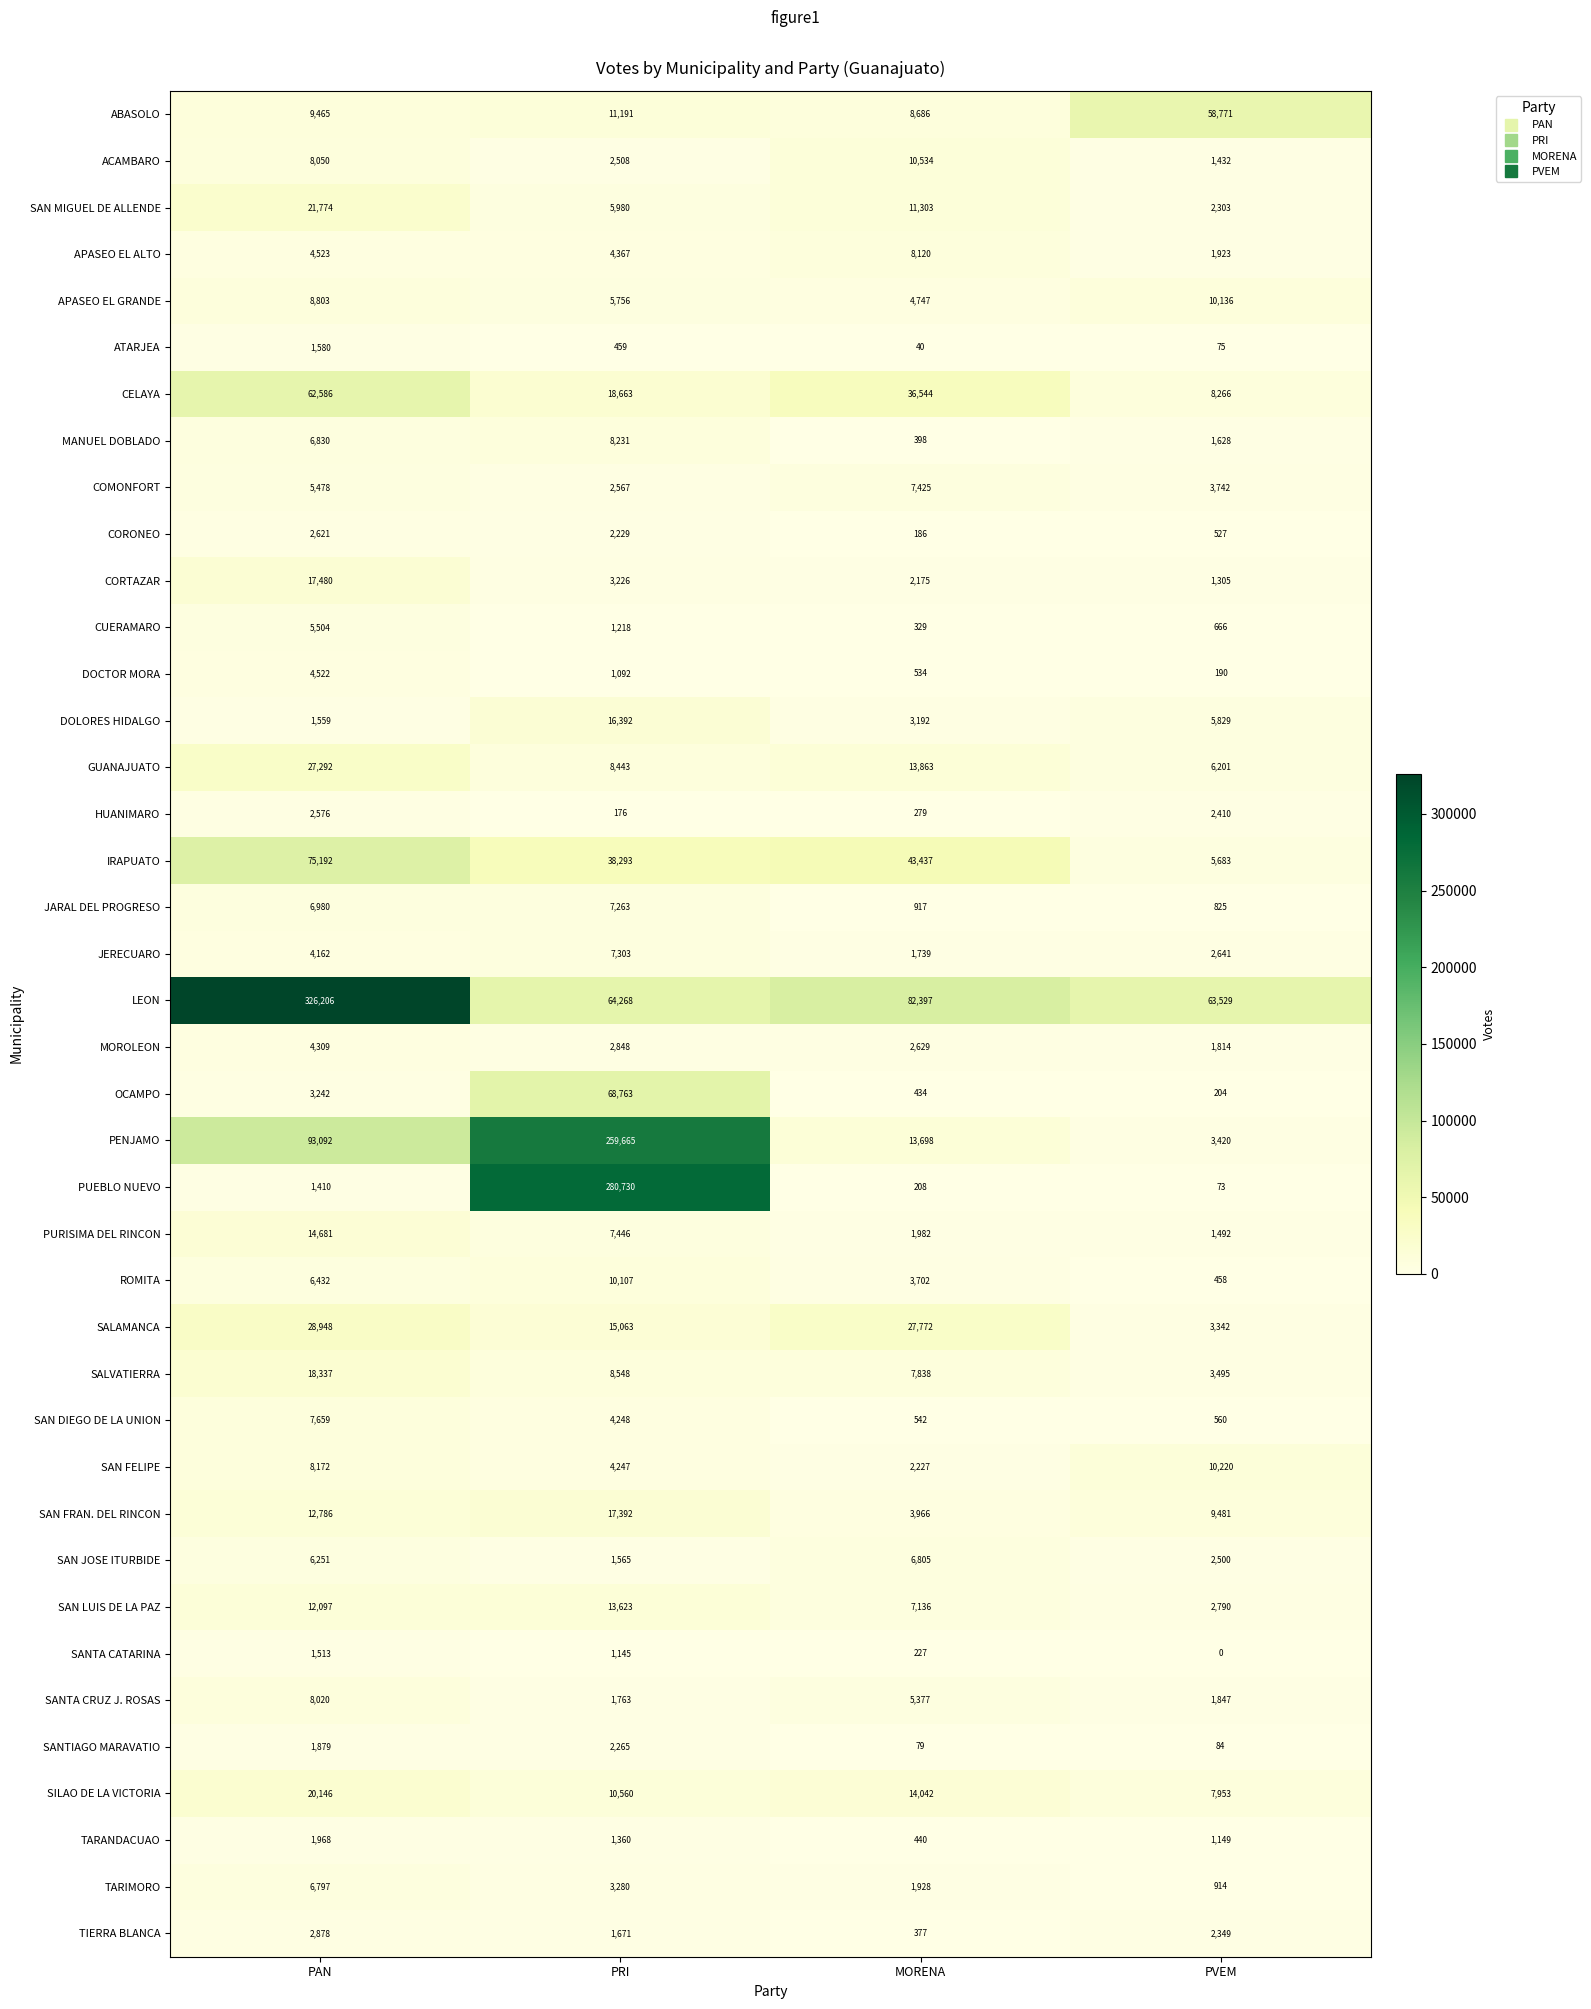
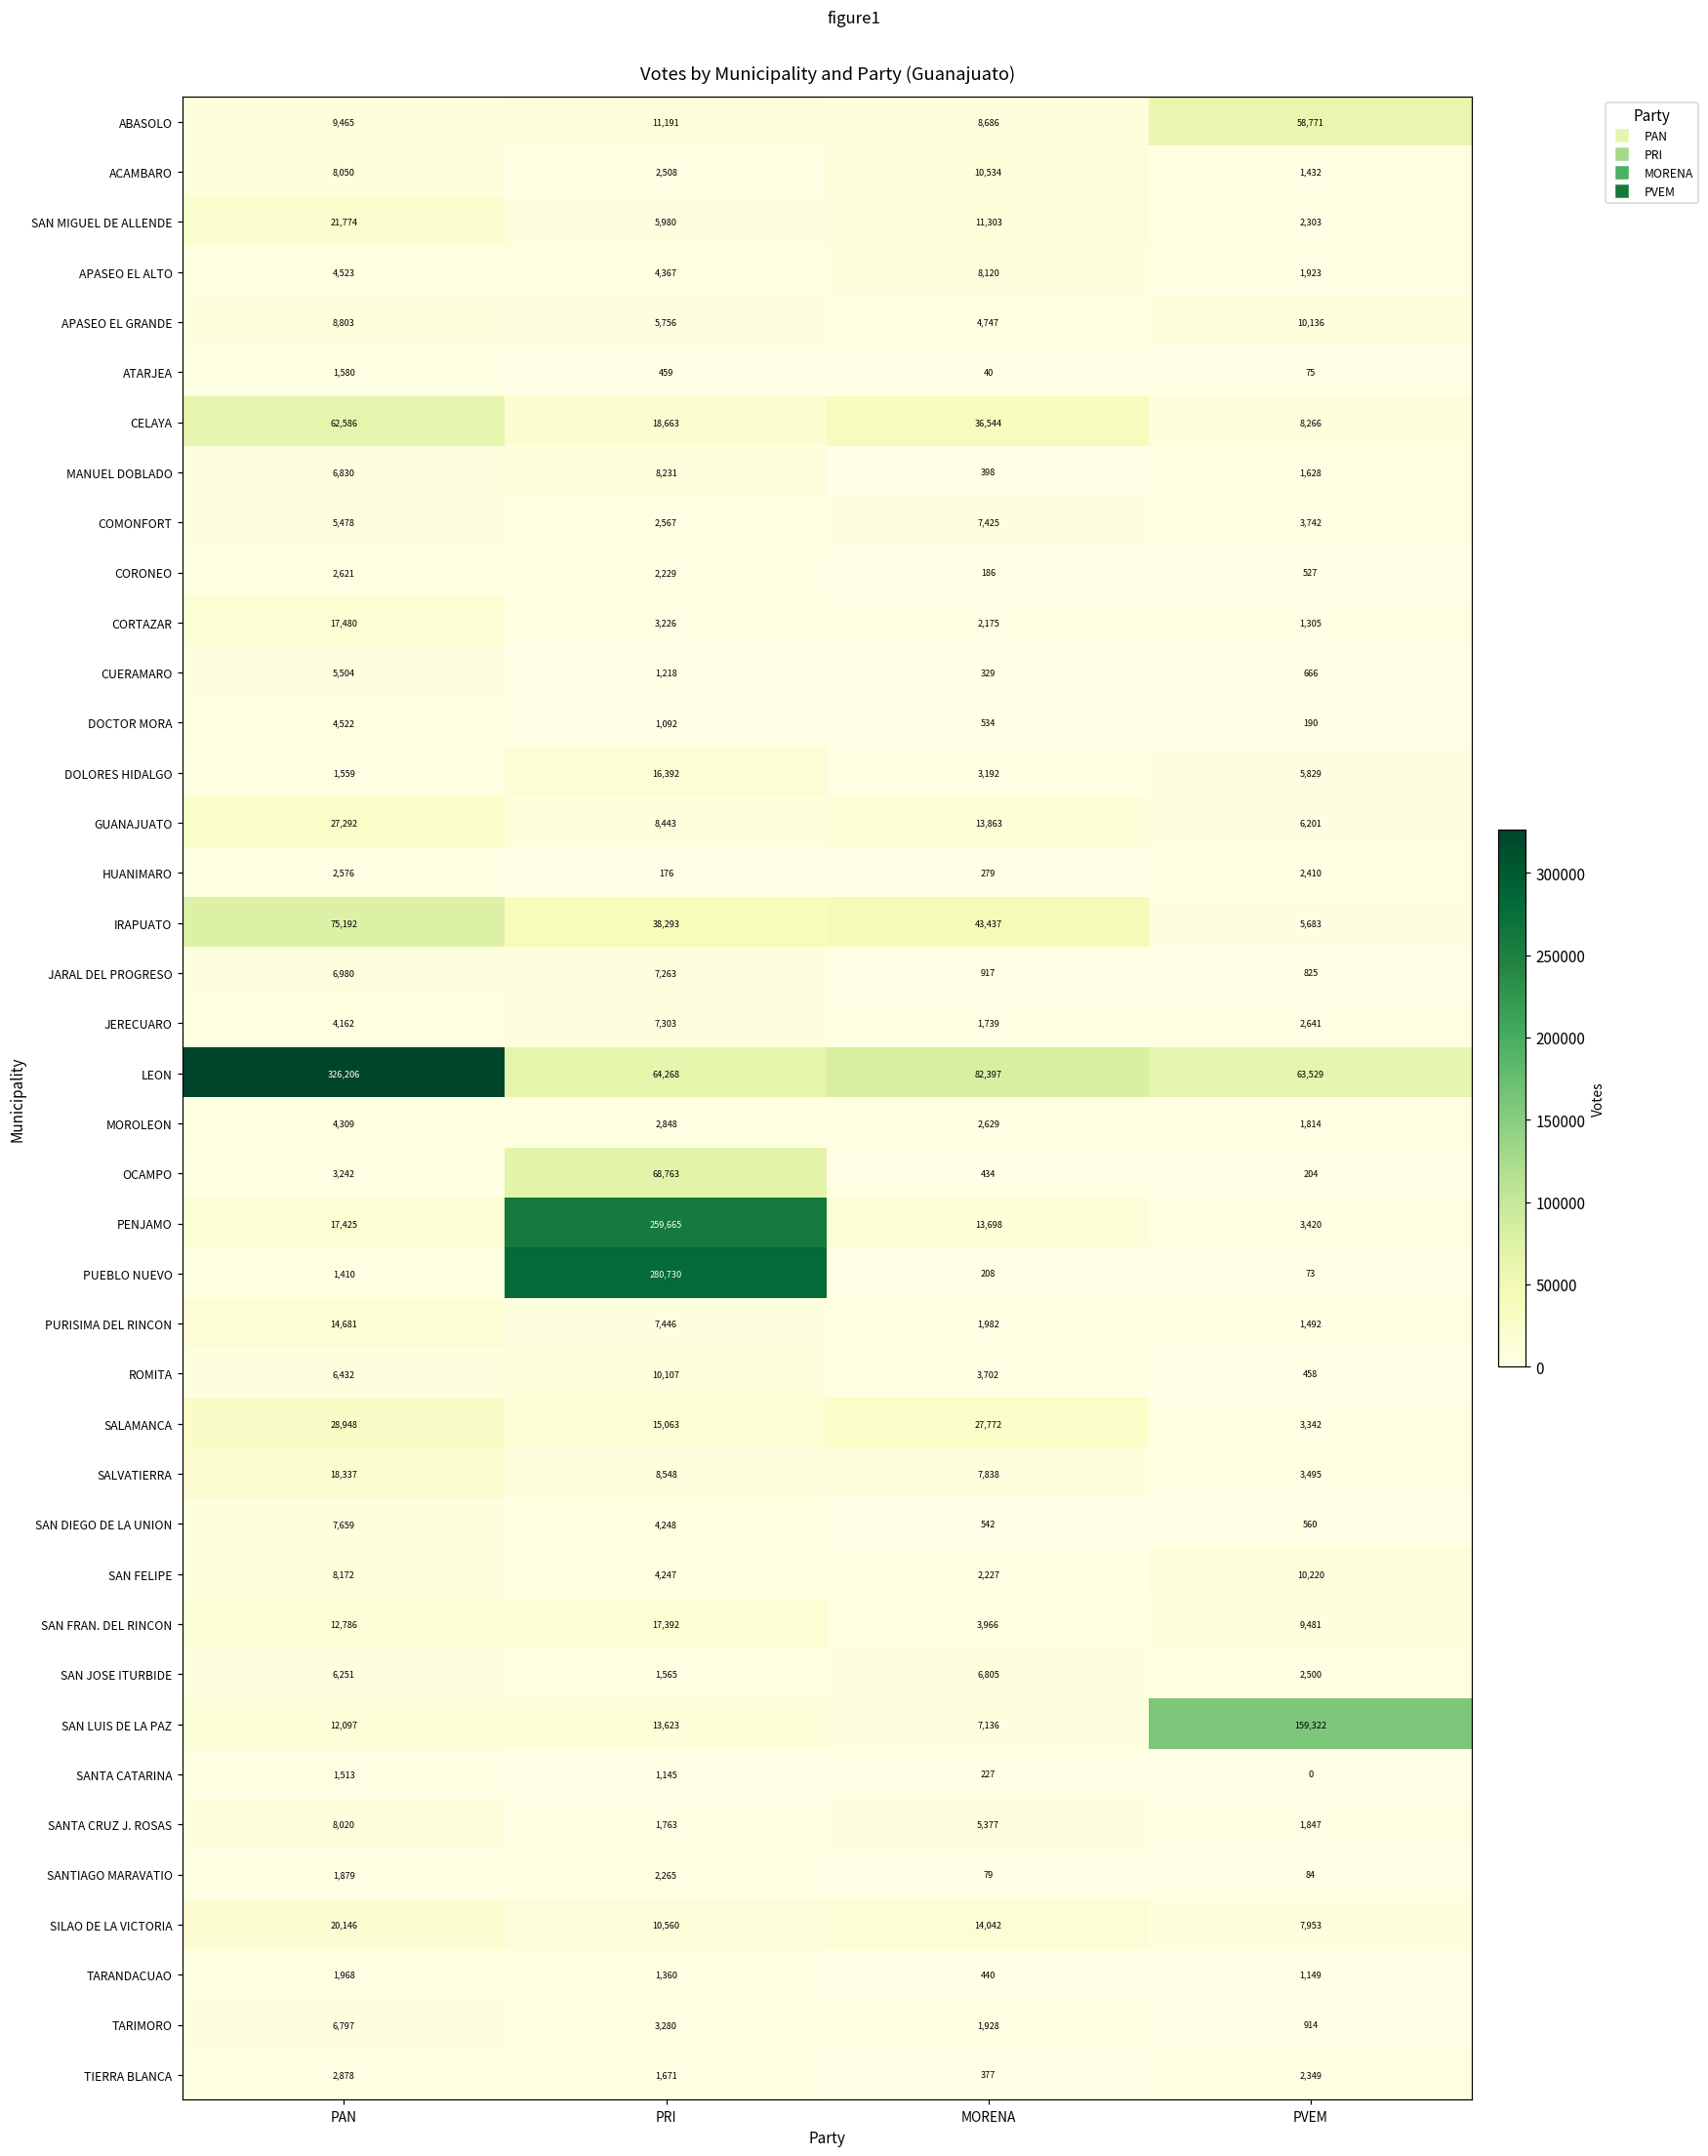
PENJAMO, PAN: 93,092 -> 17,425
SAN LUIS DE LA PAZ, PVEM: 2,790 -> 159,322
